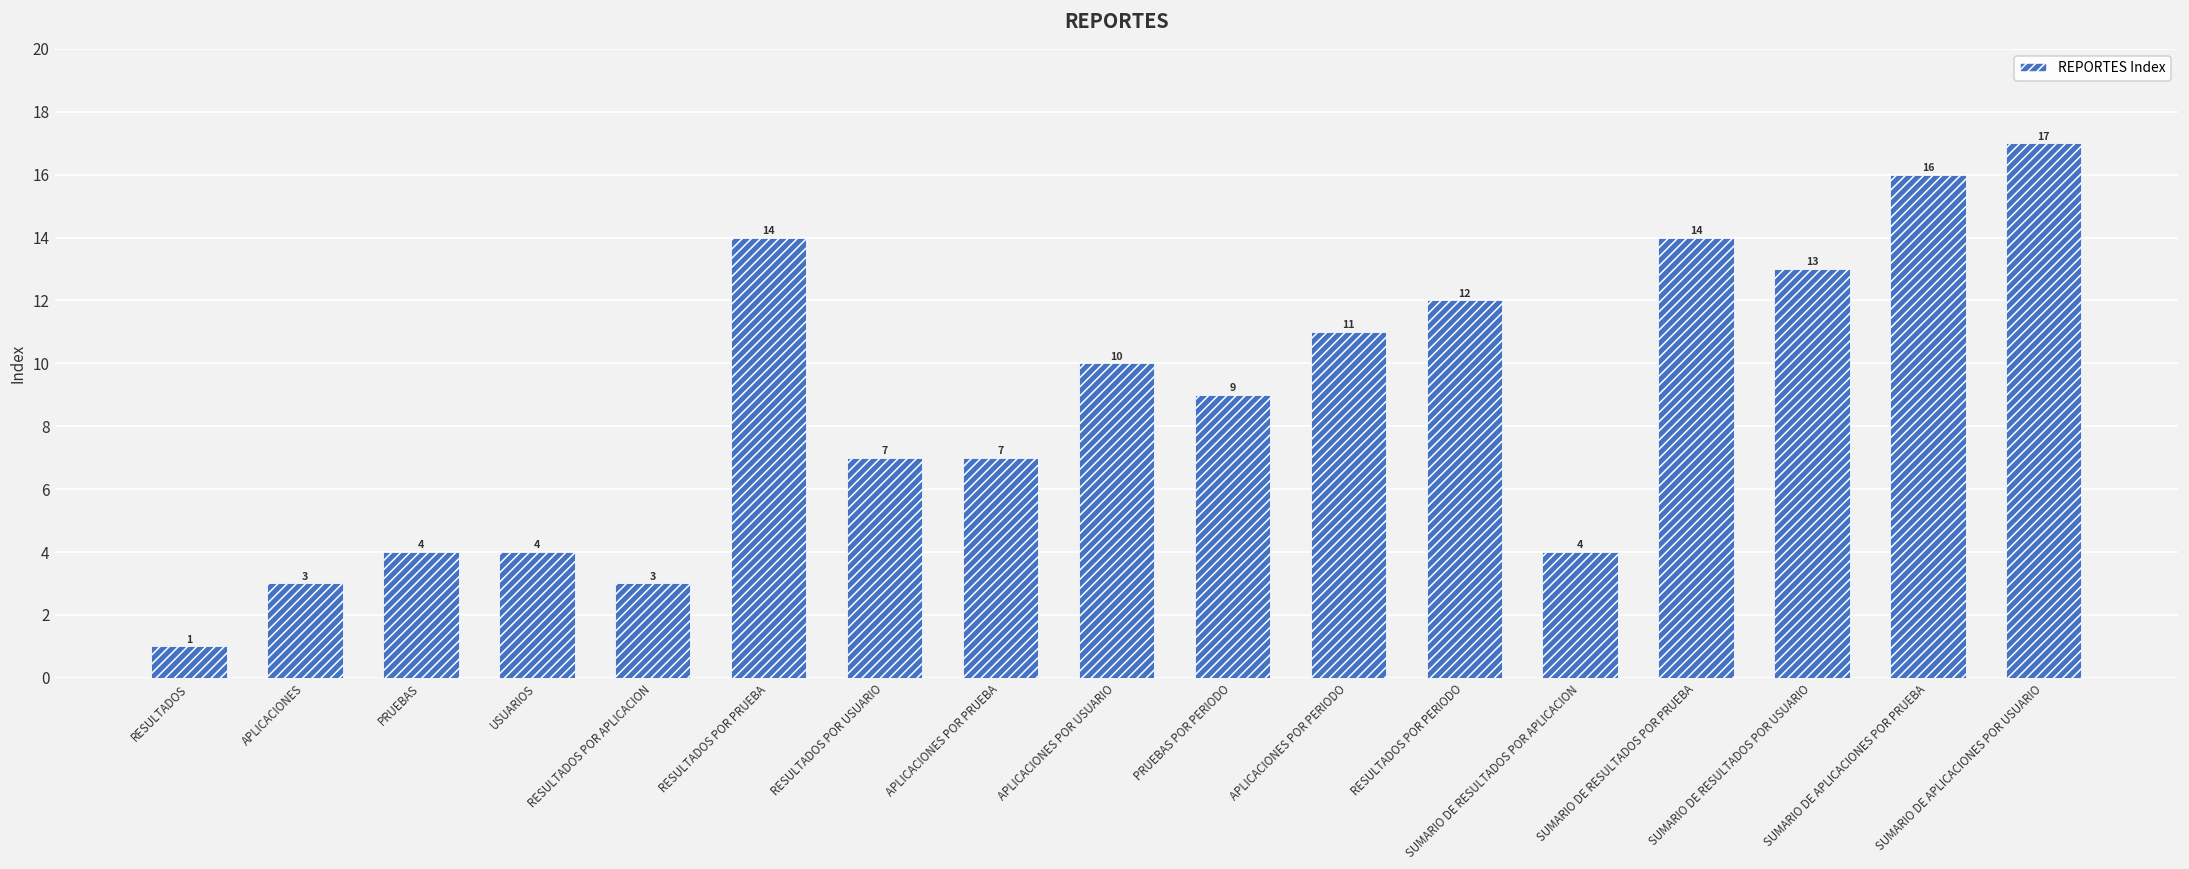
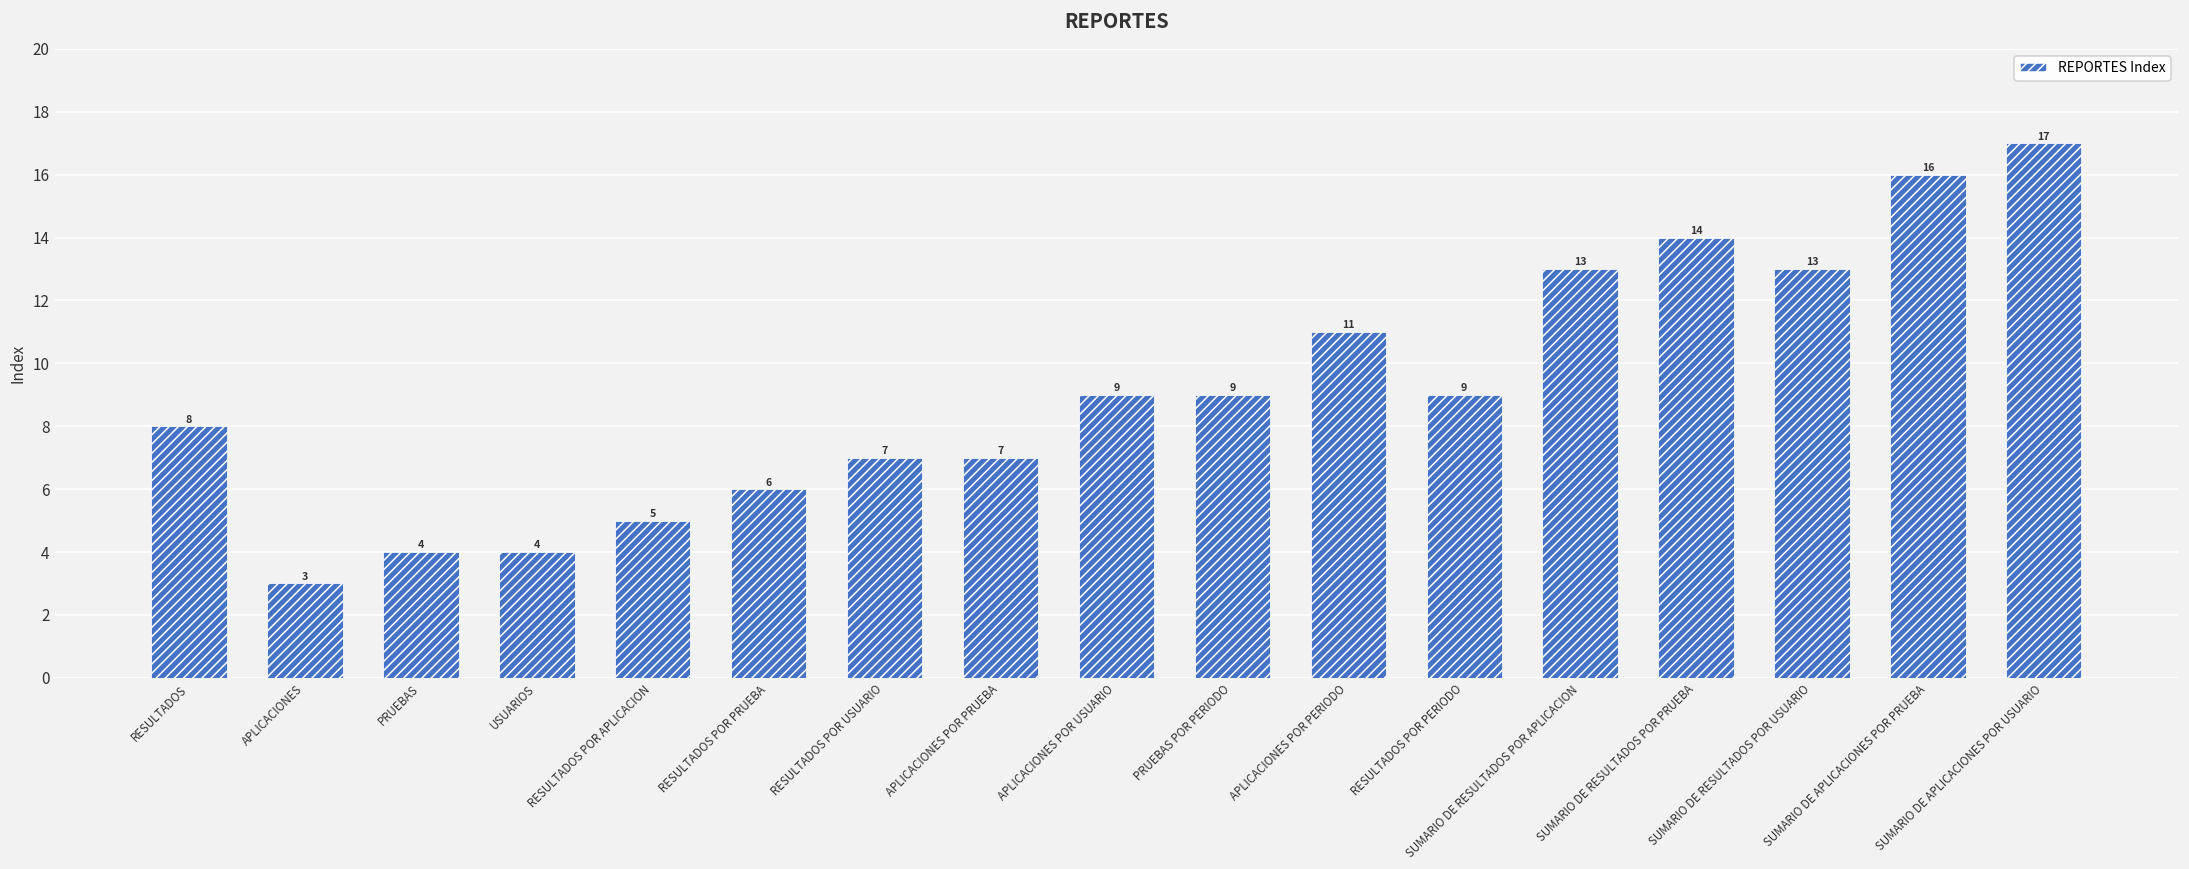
RESULTADOS: 1 -> 8
RESULTADOS POR APLICACION: 3 -> 5
RESULTADOS POR PRUEBA: 14 -> 6
APLICACIONES POR USUARIO: 10 -> 9
RESULTADOS POR PERIODO: 12 -> 9
SUMARIO DE RESULTADOS POR APLICACION: 4 -> 13
